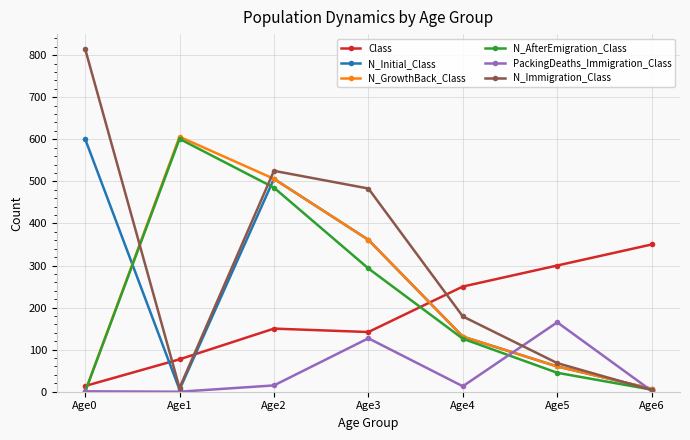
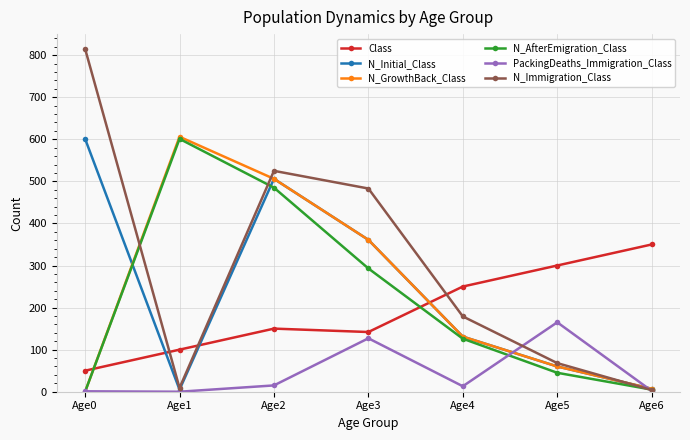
Class, Age0: 10 -> 50
Class, Age1: 80 -> 100
